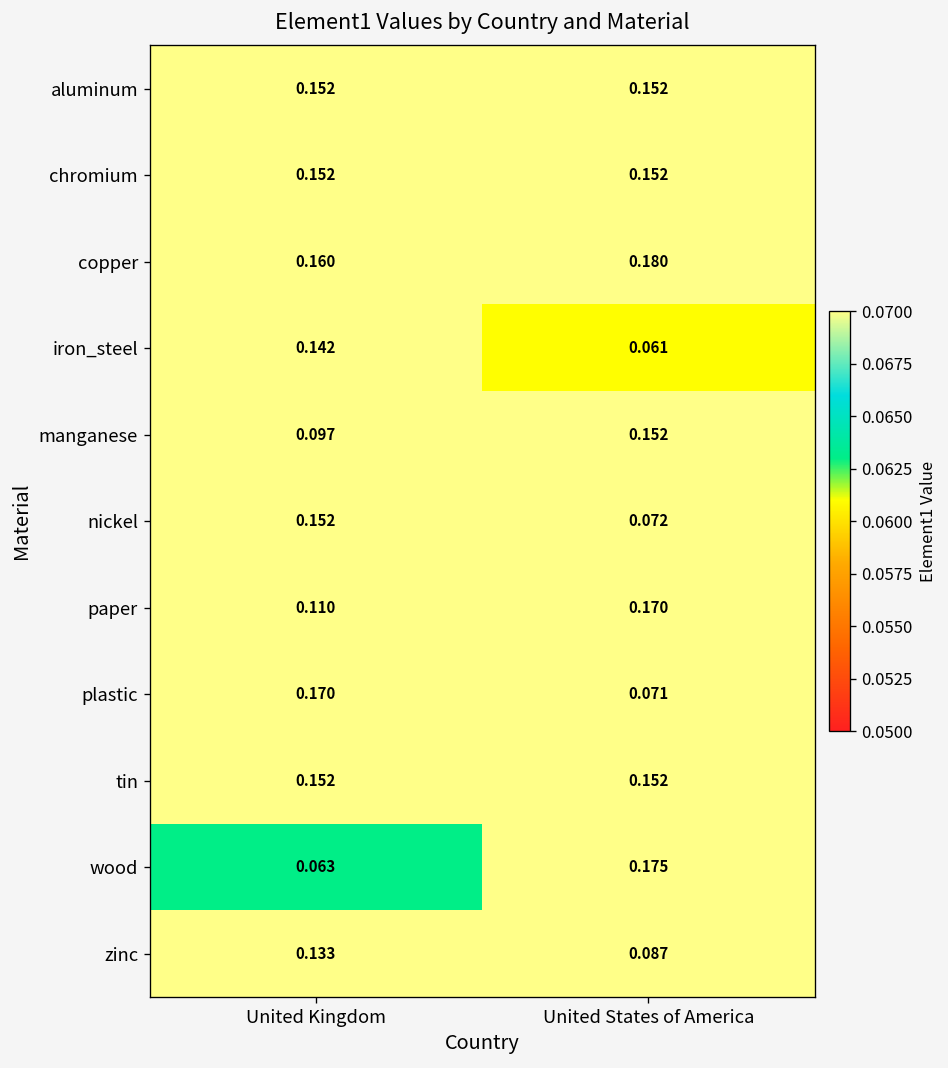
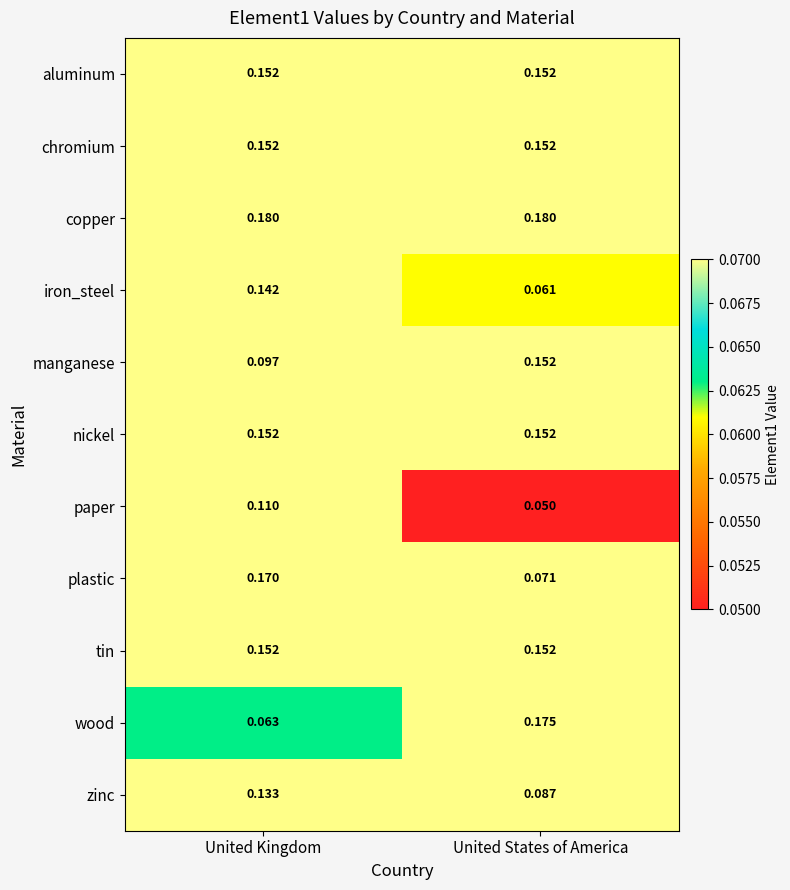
copper, United Kingdom: 0.160 -> 0.180
nickel, United States of America: 0.072 -> 0.152
paper, United States of America: 0.170 -> 0.050
